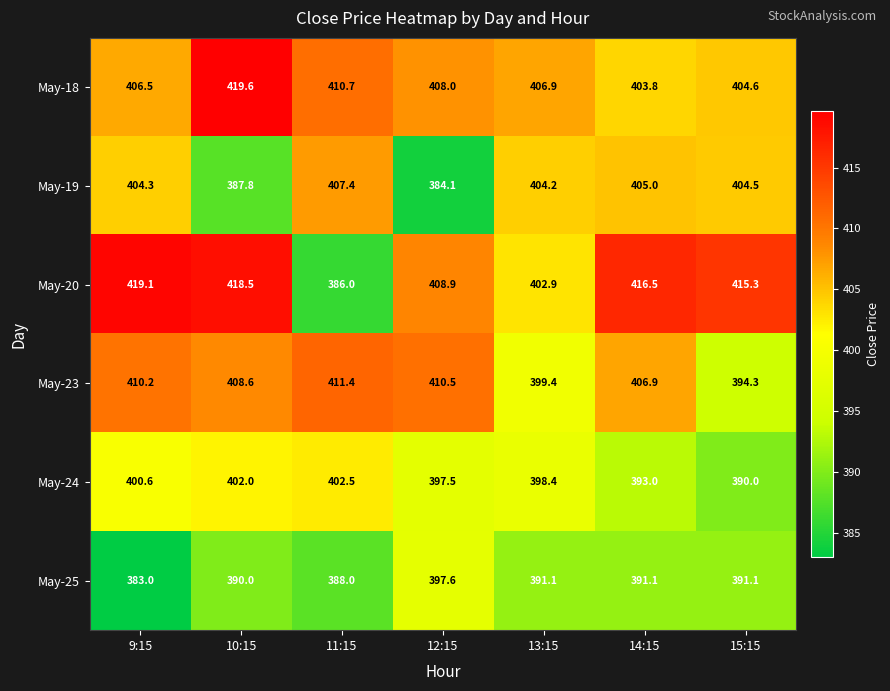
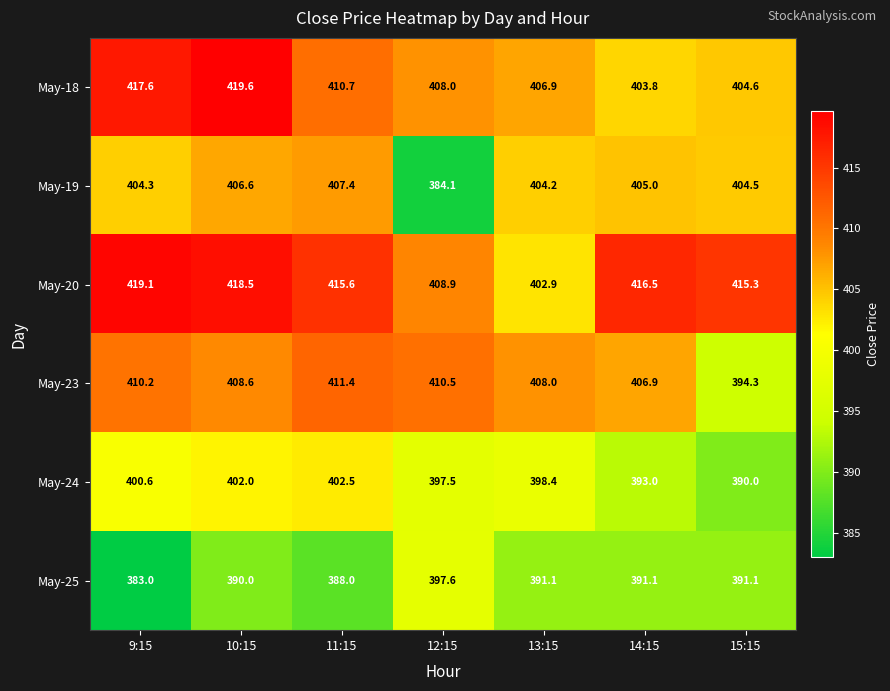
May-18, 9:15: 406.5 -> 417.6
May-19, 10:15: 387.8 -> 406.6
May-20, 11:15: 386.0 -> 415.6
May-23, 13:15: 399.4 -> 408.0
